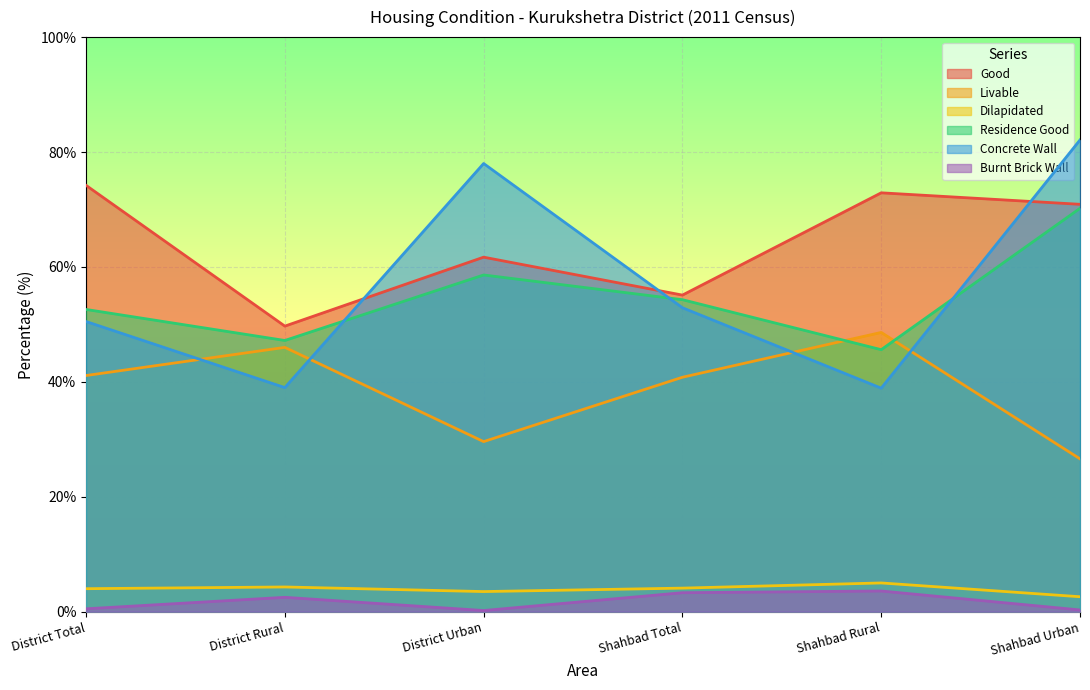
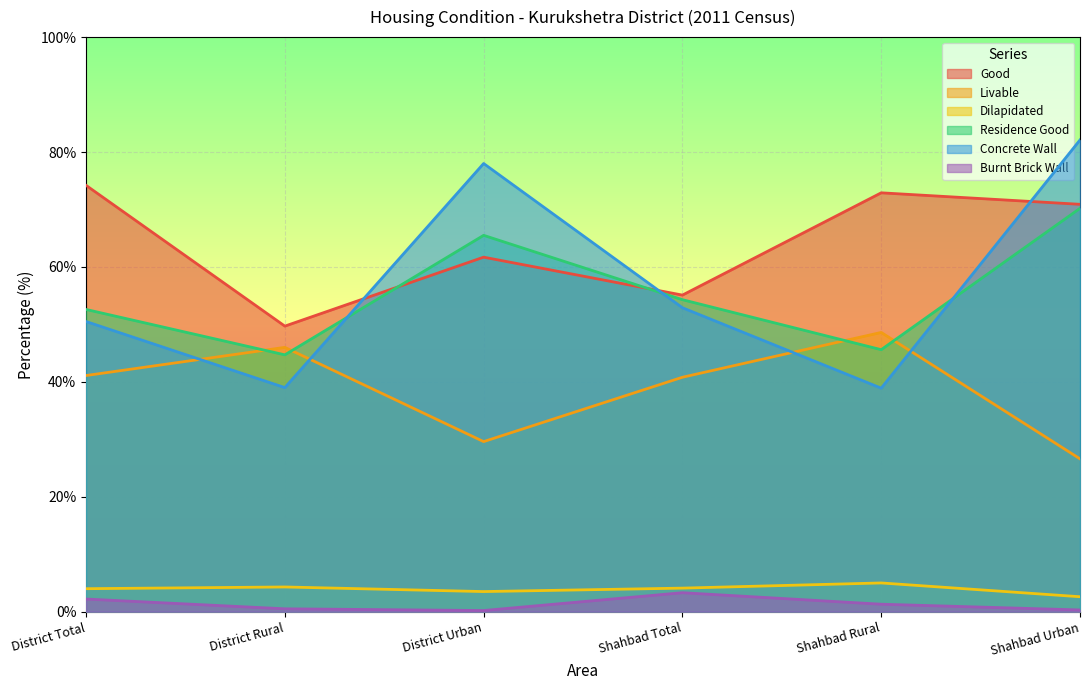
Burnt Brick Wall, District Total: 1% -> 2%
Residence Good, District Rural: 47% -> 45%
Burnt Brick Wall, District Rural: 3% -> 1%
Residence Good, District Urban: 59% -> 66%
Burnt Brick Wall, Shahbad Rural: 4% -> 1%
